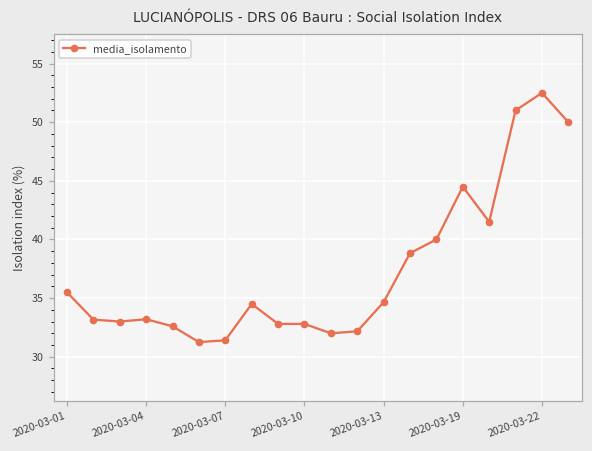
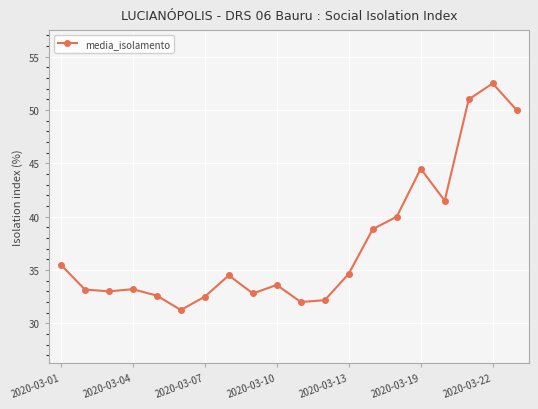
2020-03-07: 31.4 -> 32.5
2020-03-10: 32.8 -> 33.6
